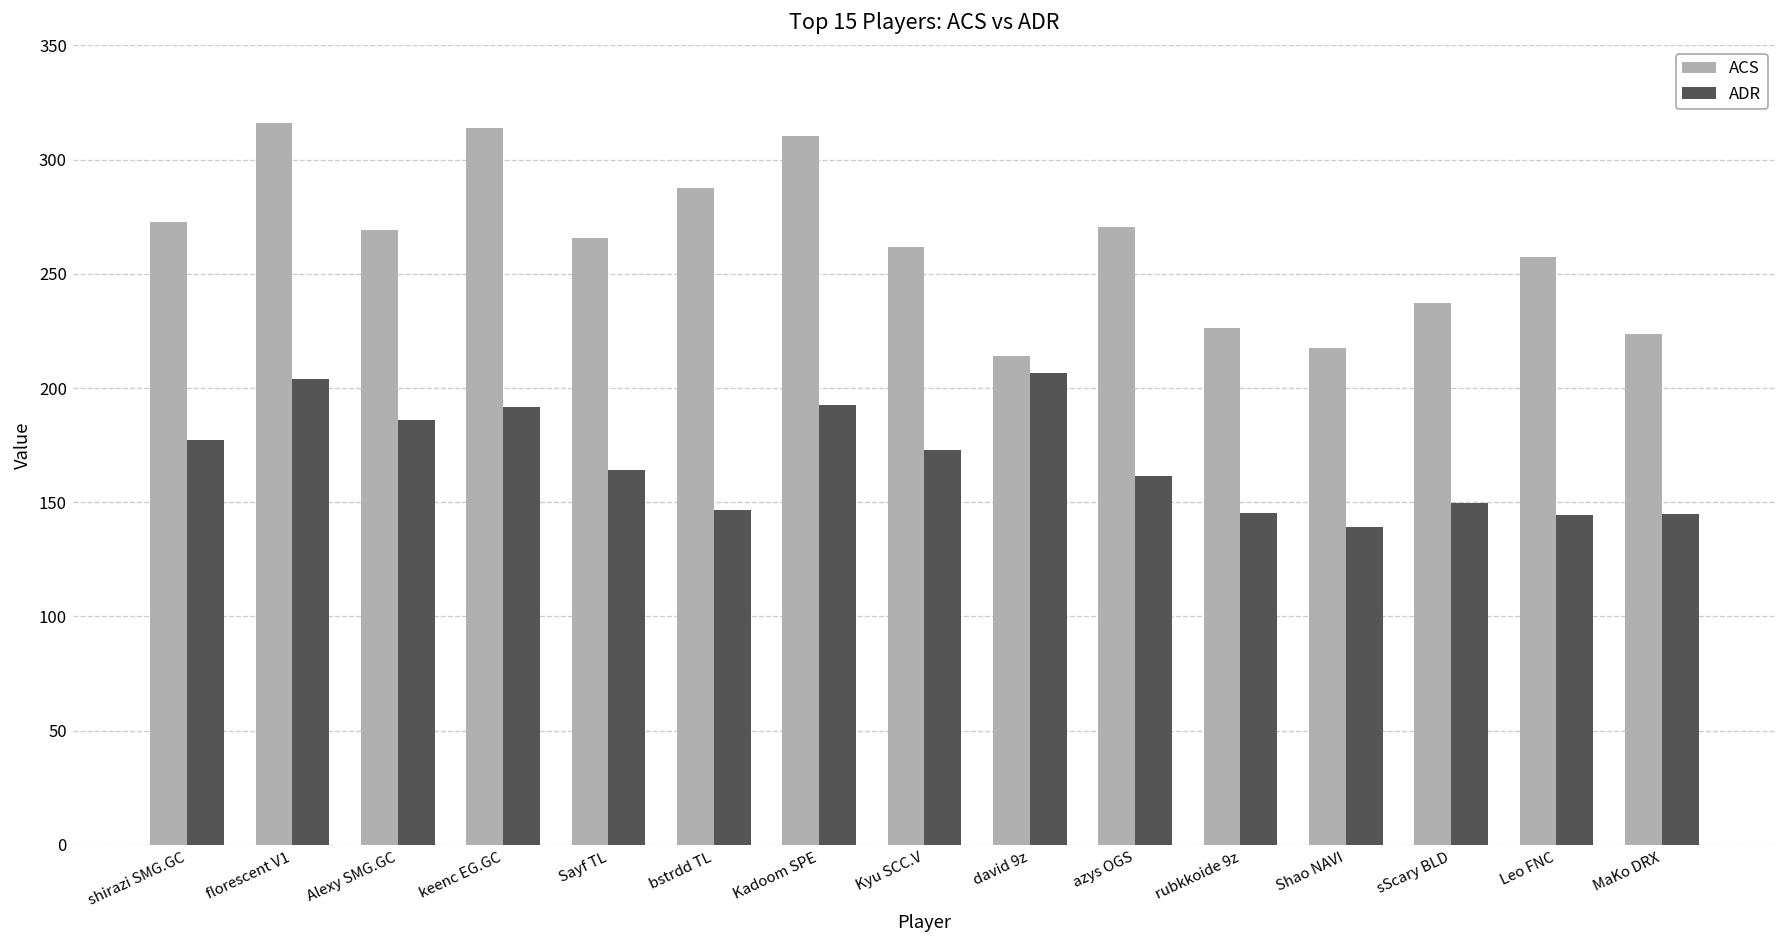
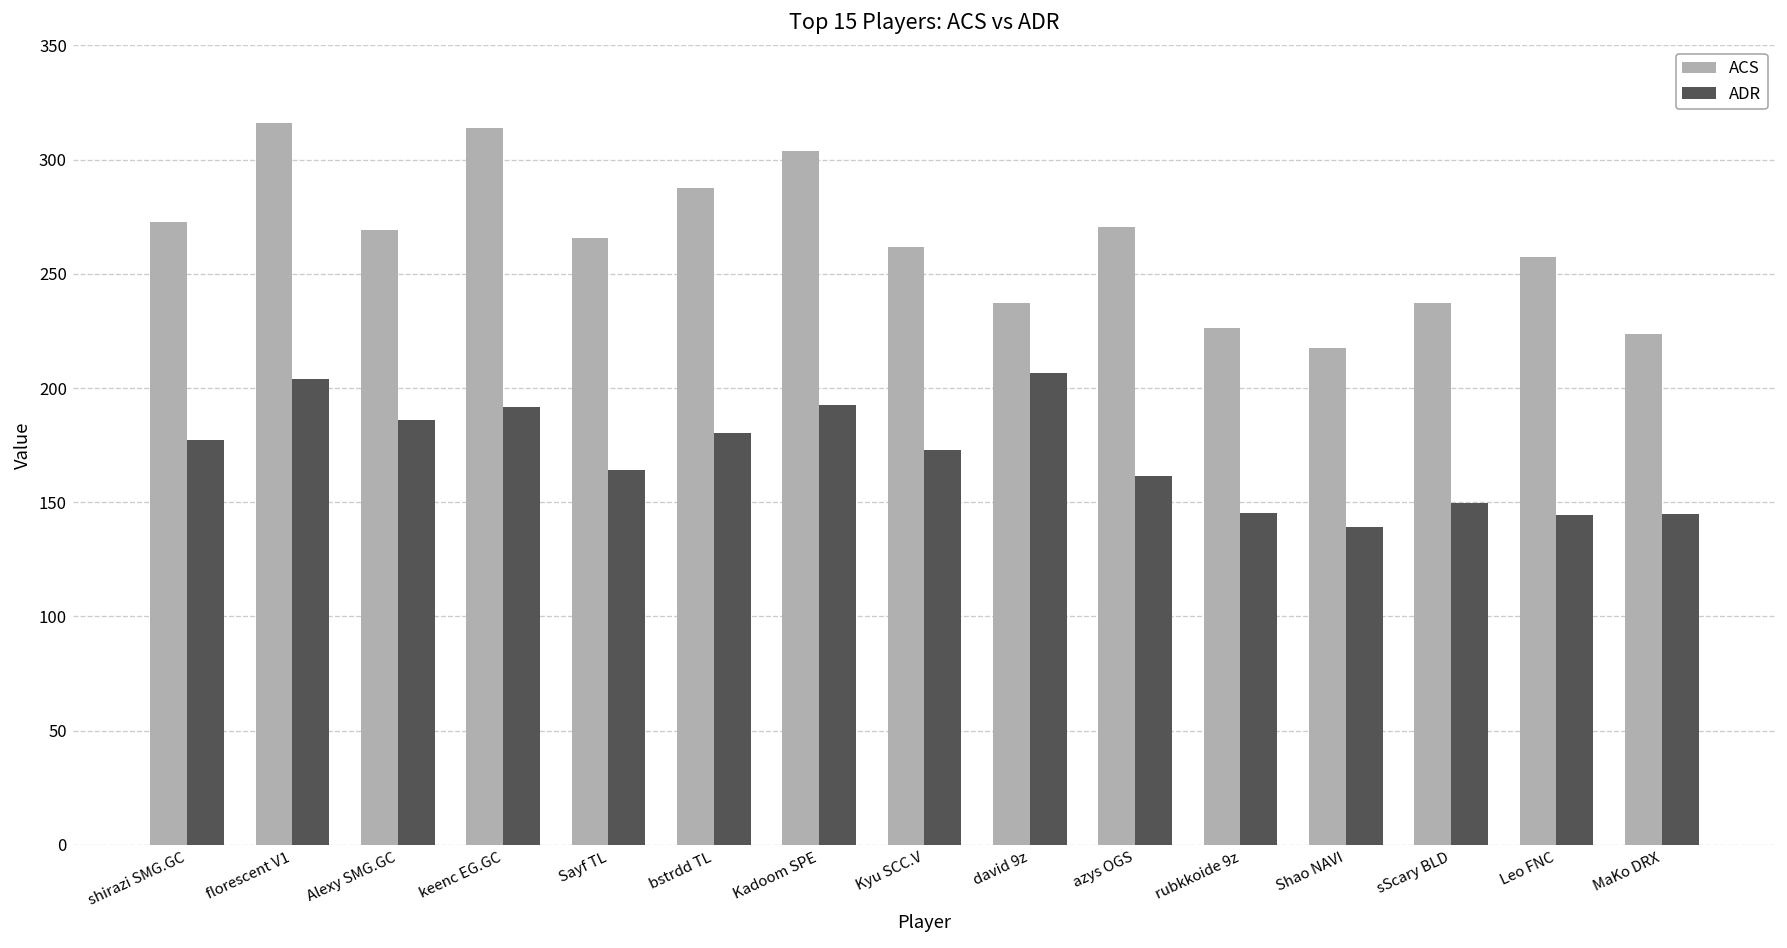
ADR, bstrdd TL: 146 -> 181
ACS, Kadoom SPE: 311 -> 304
ACS, david 9z: 214 -> 237
